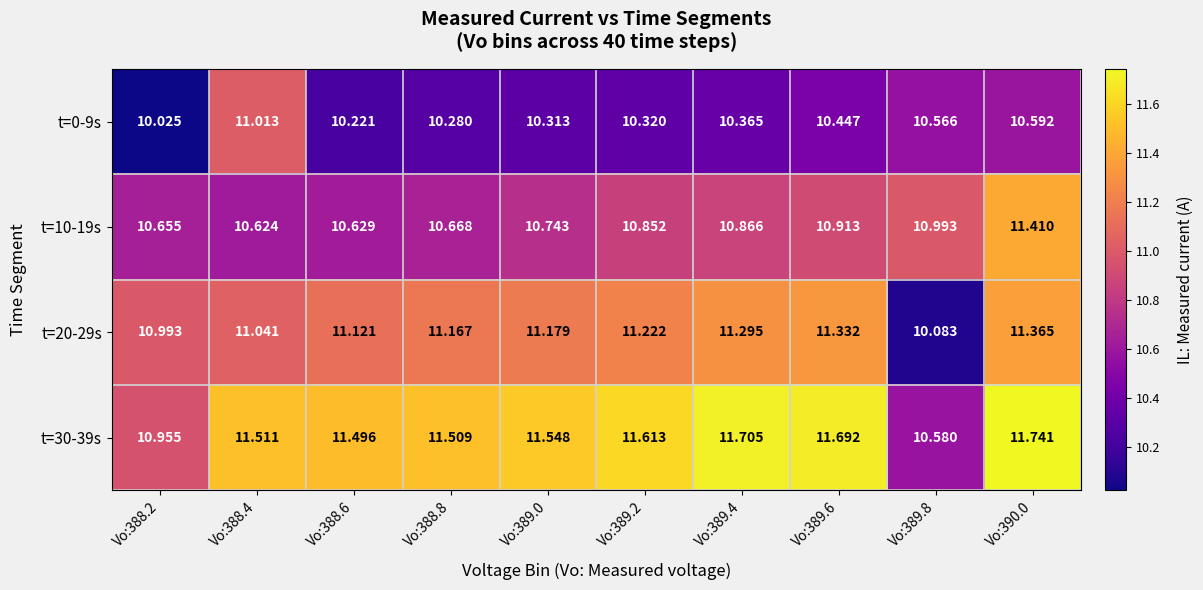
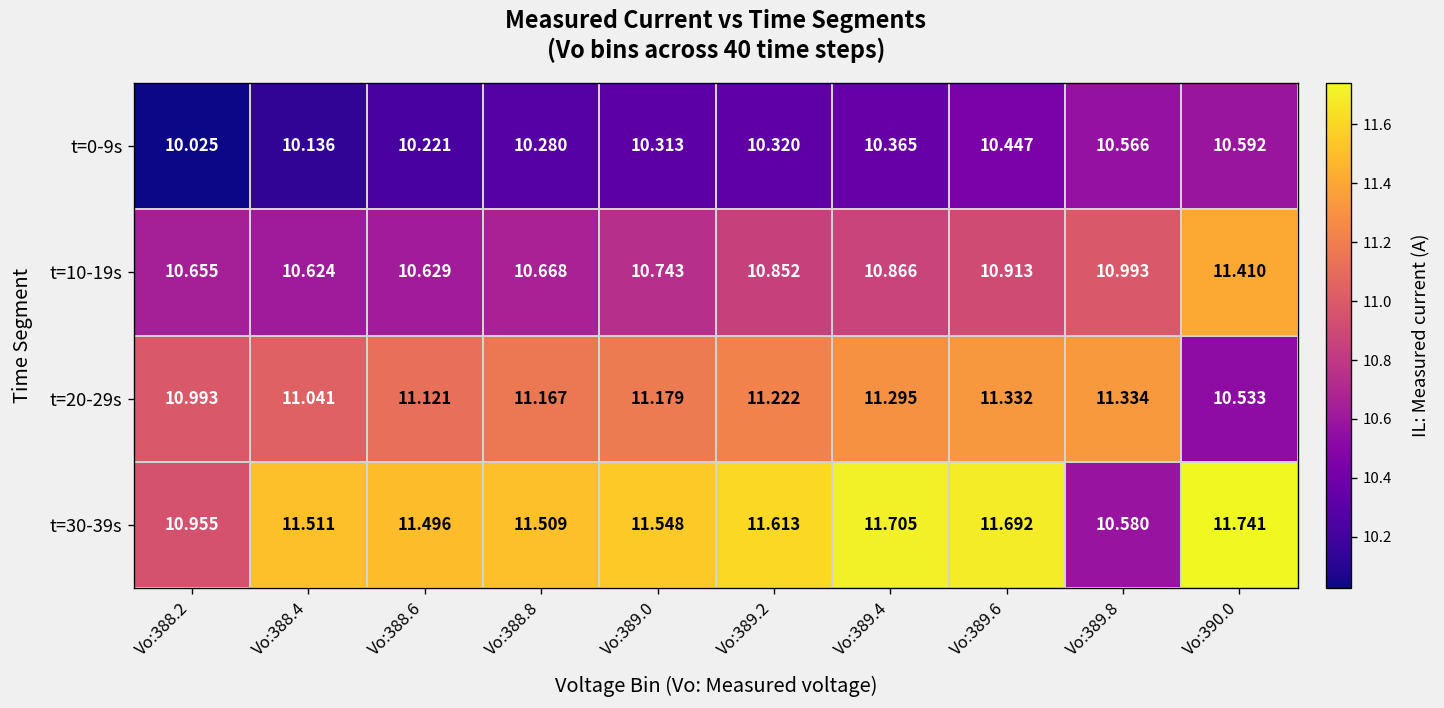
t=0-9s, Vo:388.4: 11.013 -> 10.136
t=20-29s, Vo:389.8: 10.083 -> 11.334
t=20-29s, Vo:390.0: 11.365 -> 10.533
